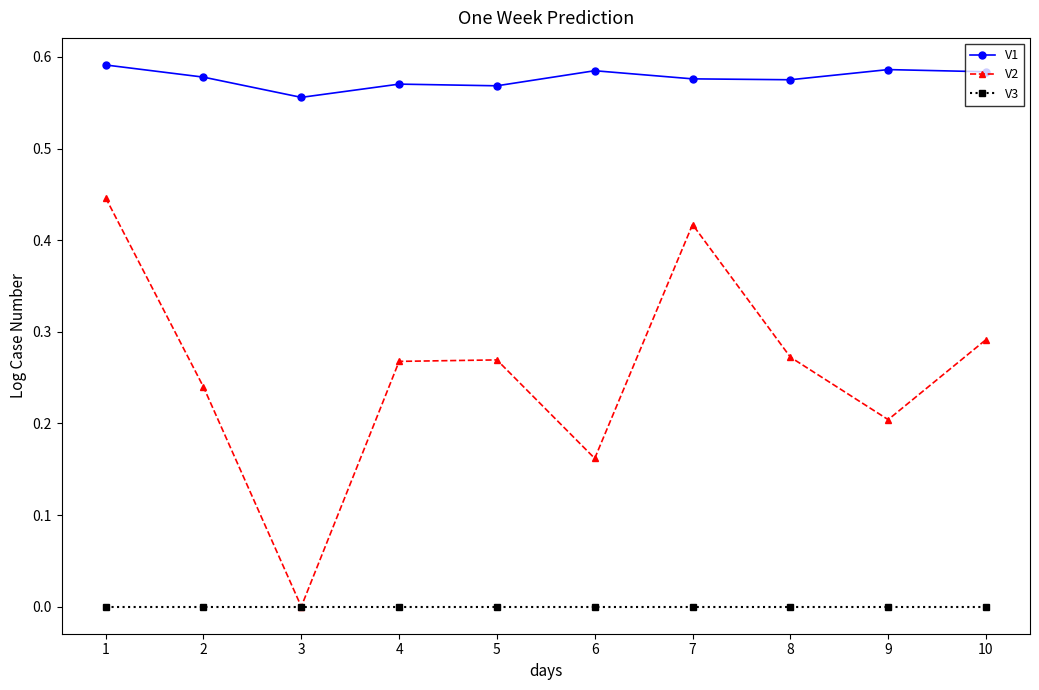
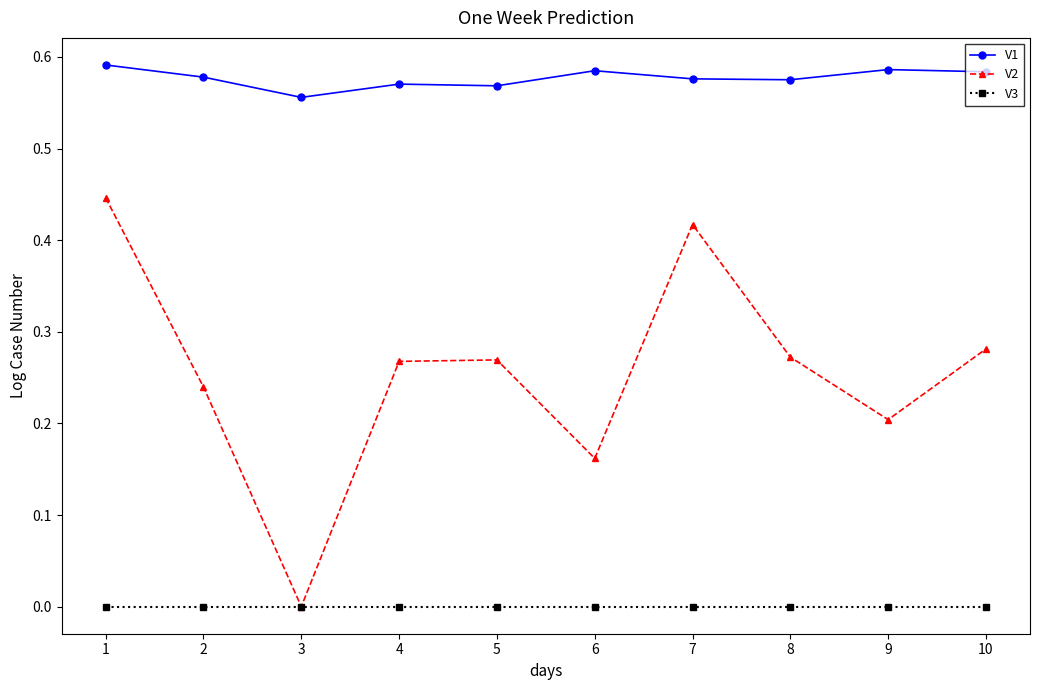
V2, 10: 0.29 -> 0.28
